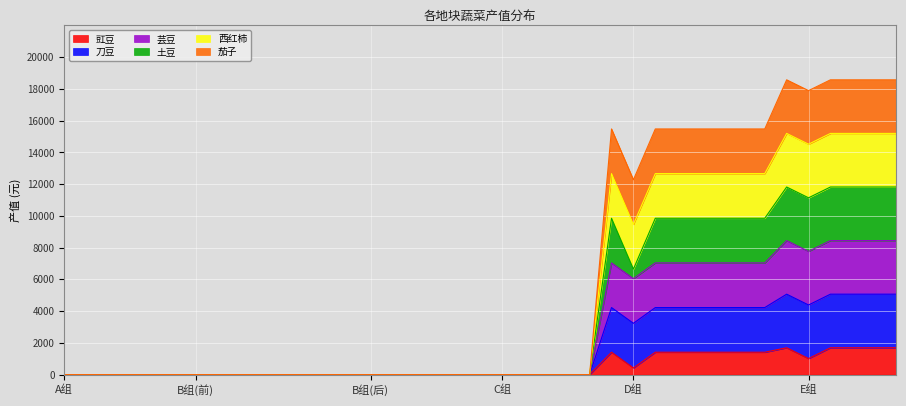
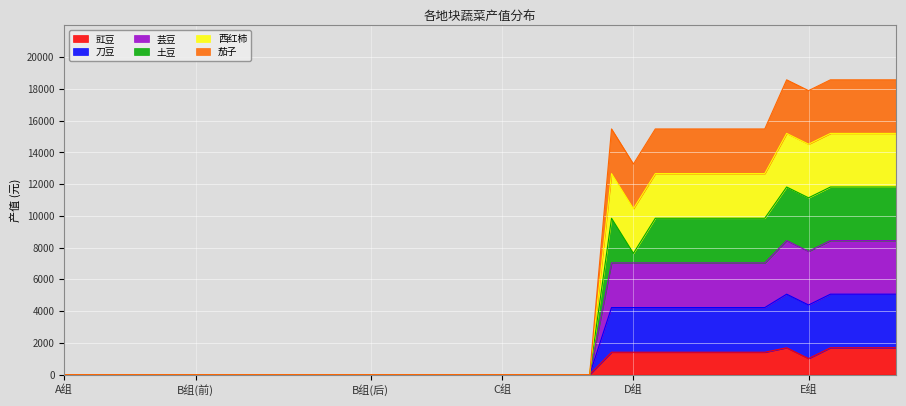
豇豆, D组: 400 -> 1400
